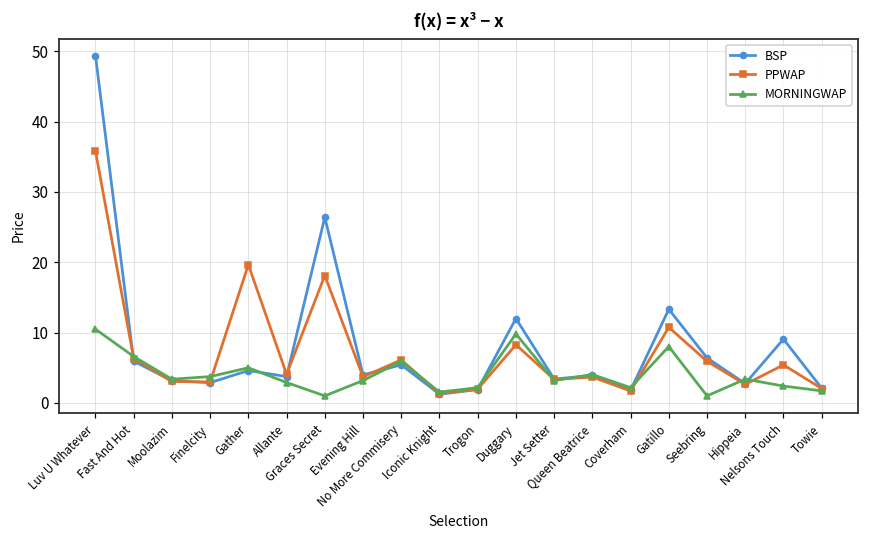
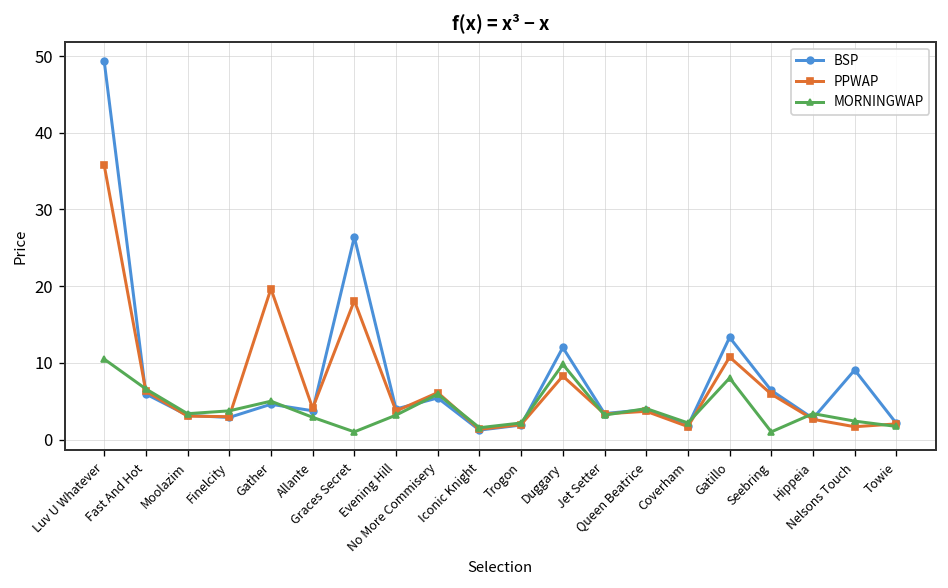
PPWAP, Nelsons Touch: 5 -> 2
